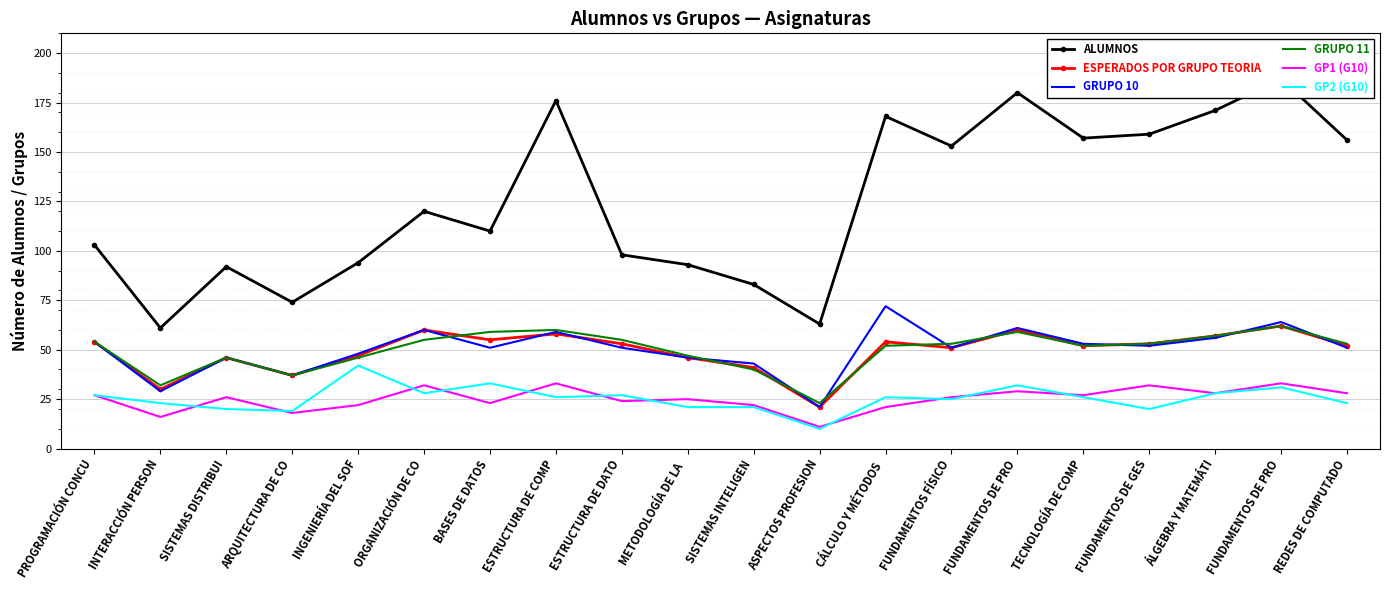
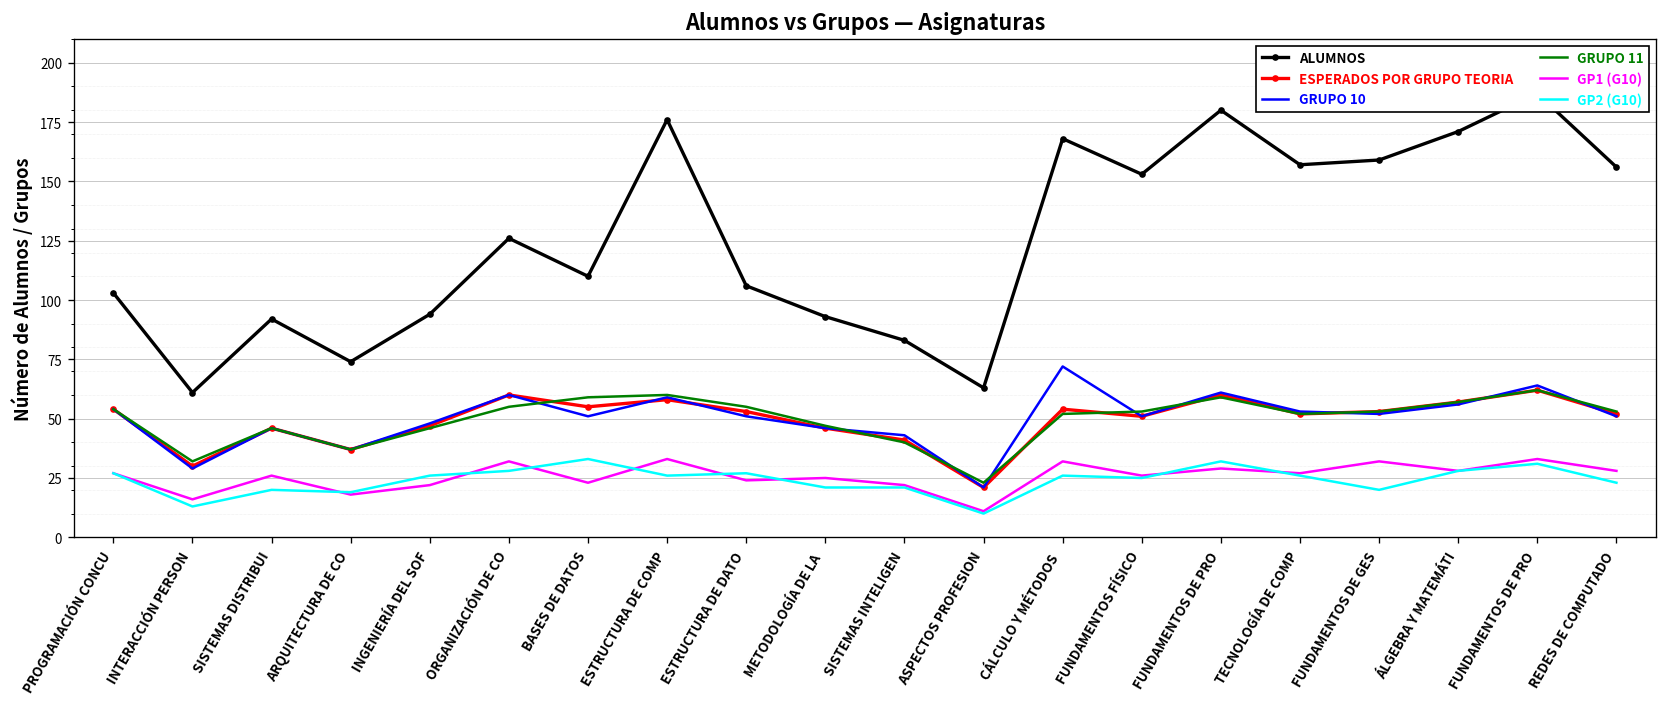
GP2 (G10), INTERACCIÓN PERSON: 23 -> 13
GP2 (G10), INGENIERÍA DEL SOF: 42 -> 26
ALUMNOS, ORGANIZACIÓN DE CO: 120 -> 126
ALUMNOS, ESTRUCTURA DE DATO: 98 -> 106
GP1 (G10), CÁLCULO Y MÉTODOS: 21 -> 32
